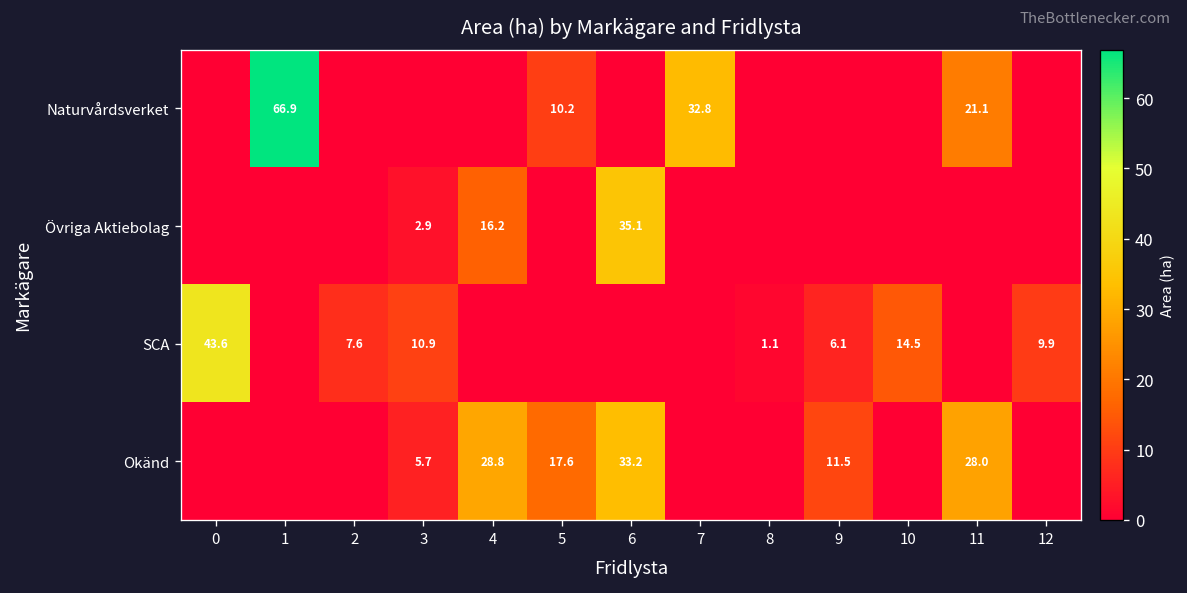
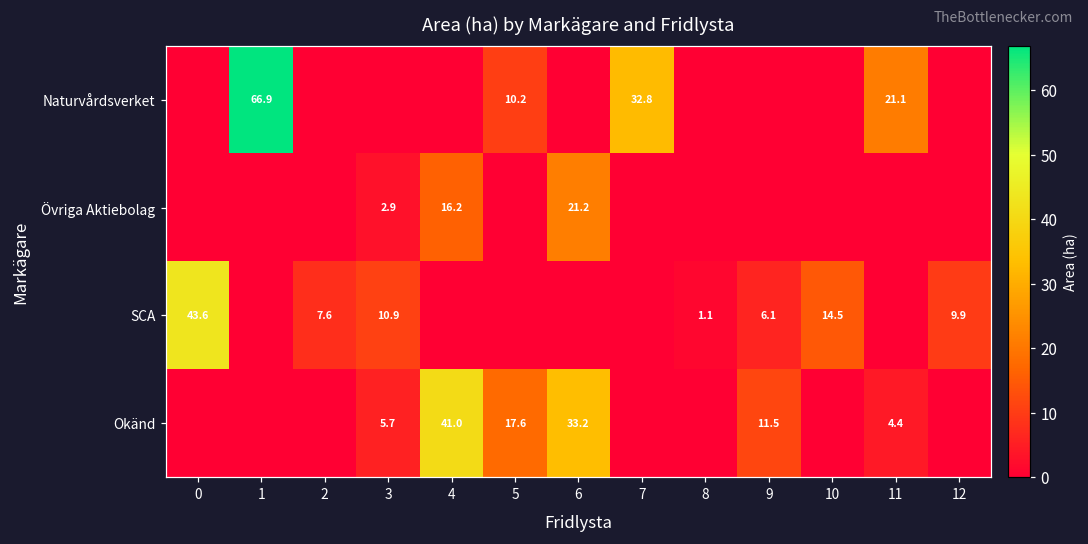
Övriga Aktiebolag, 6: 35.1 -> 21.2
Okänd, 4: 28.8 -> 41.0
Okänd, 11: 28.0 -> 4.4
